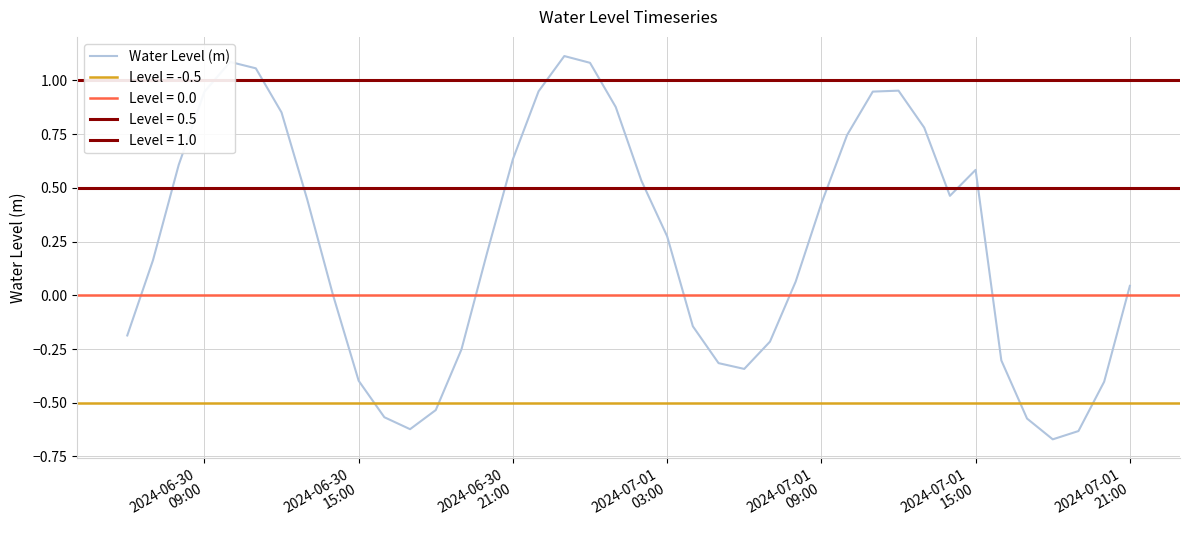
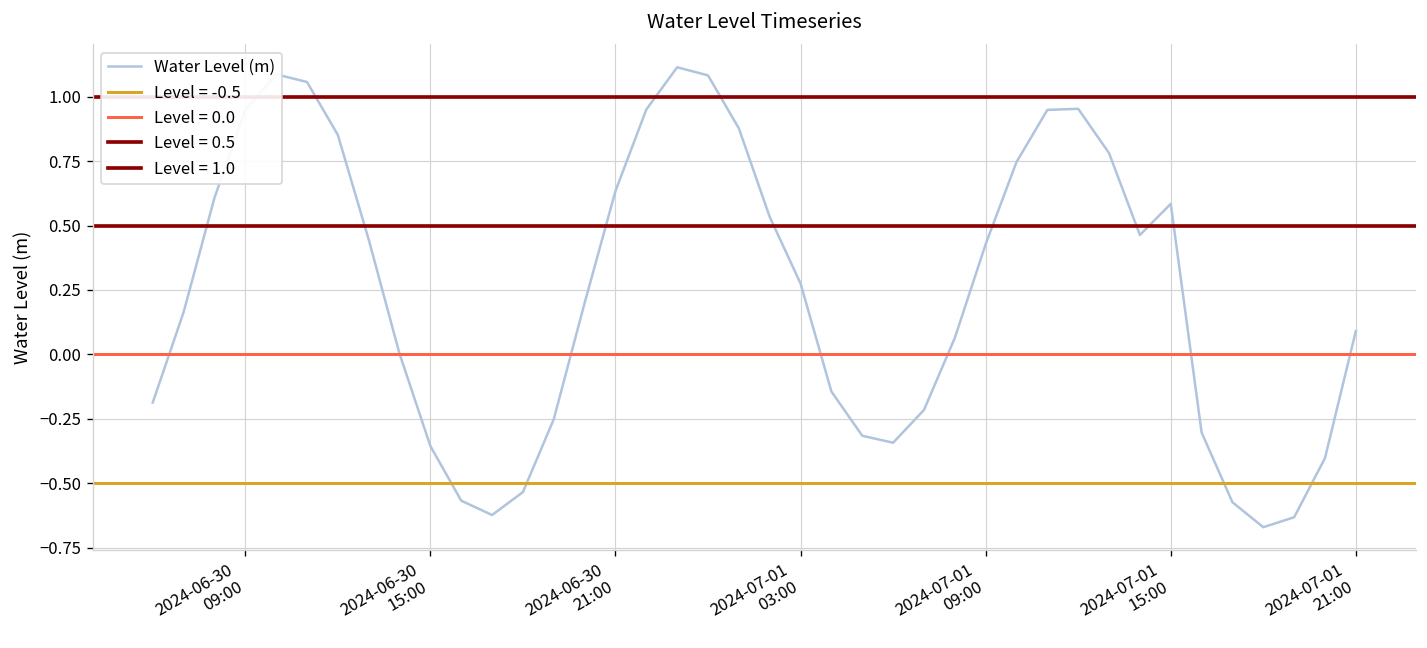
2024-06-30 15:00: -0.40 -> -0.36
2024-07-01 21:00: 0.04 -> 0.09
